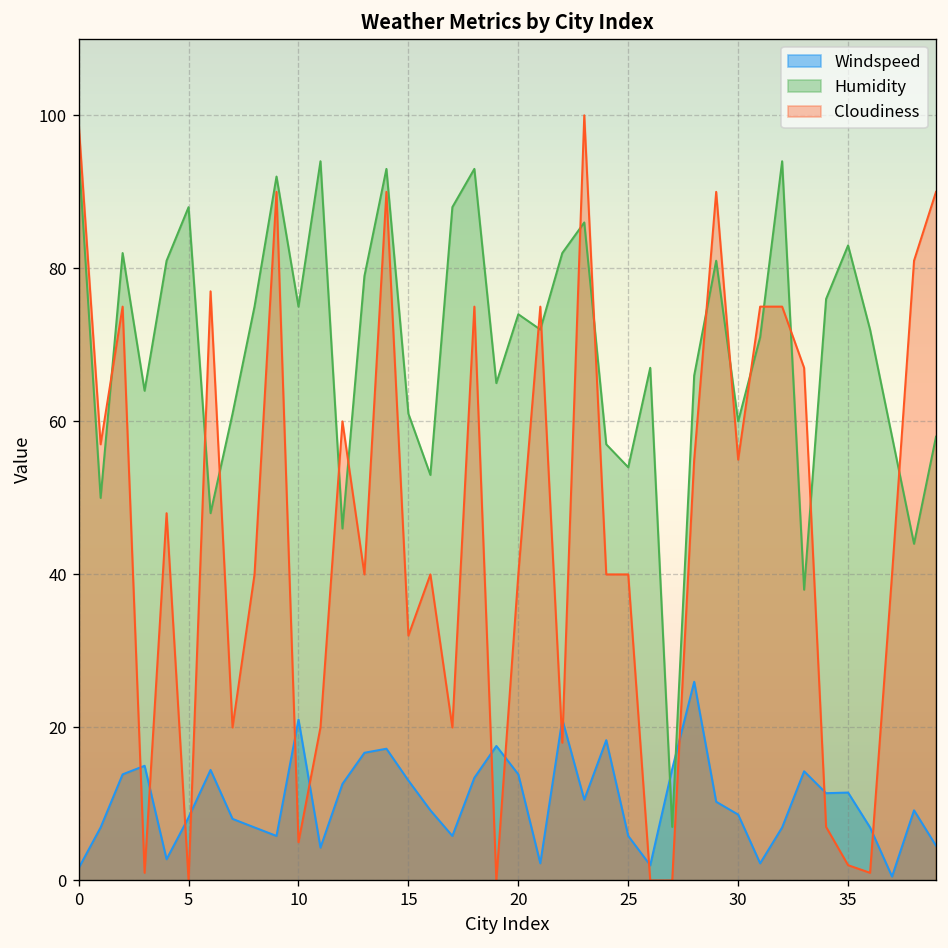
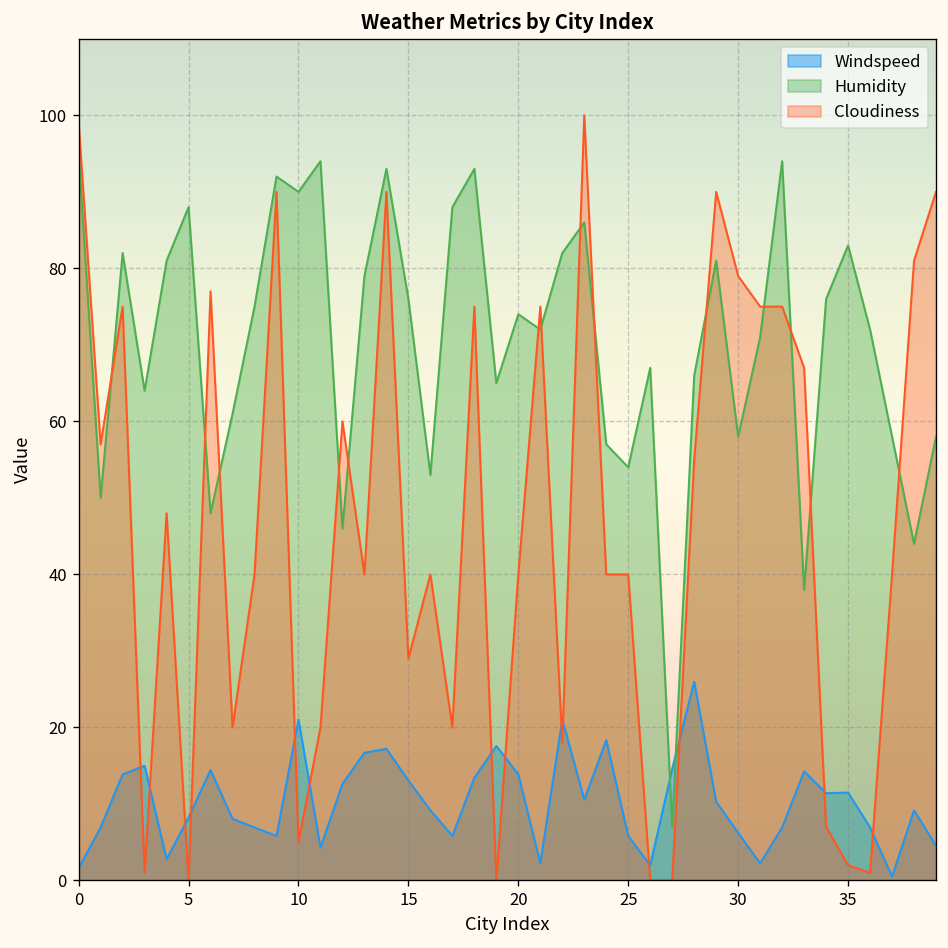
Humidity, 10: 75 -> 90
Humidity, 15: 61 -> 76
Cloudiness, 15: 32 -> 29
Windspeed, 30: 9 -> 6
Humidity, 30: 60 -> 58
Cloudiness, 30: 55 -> 79
